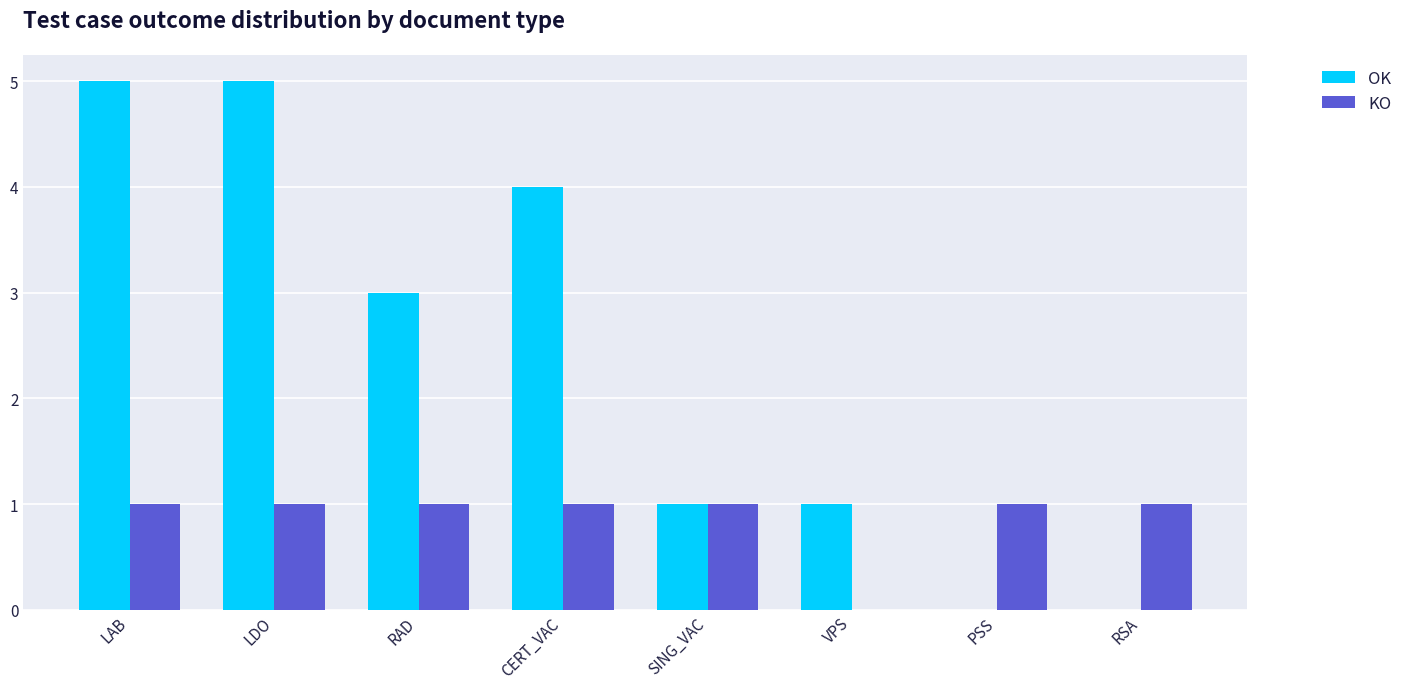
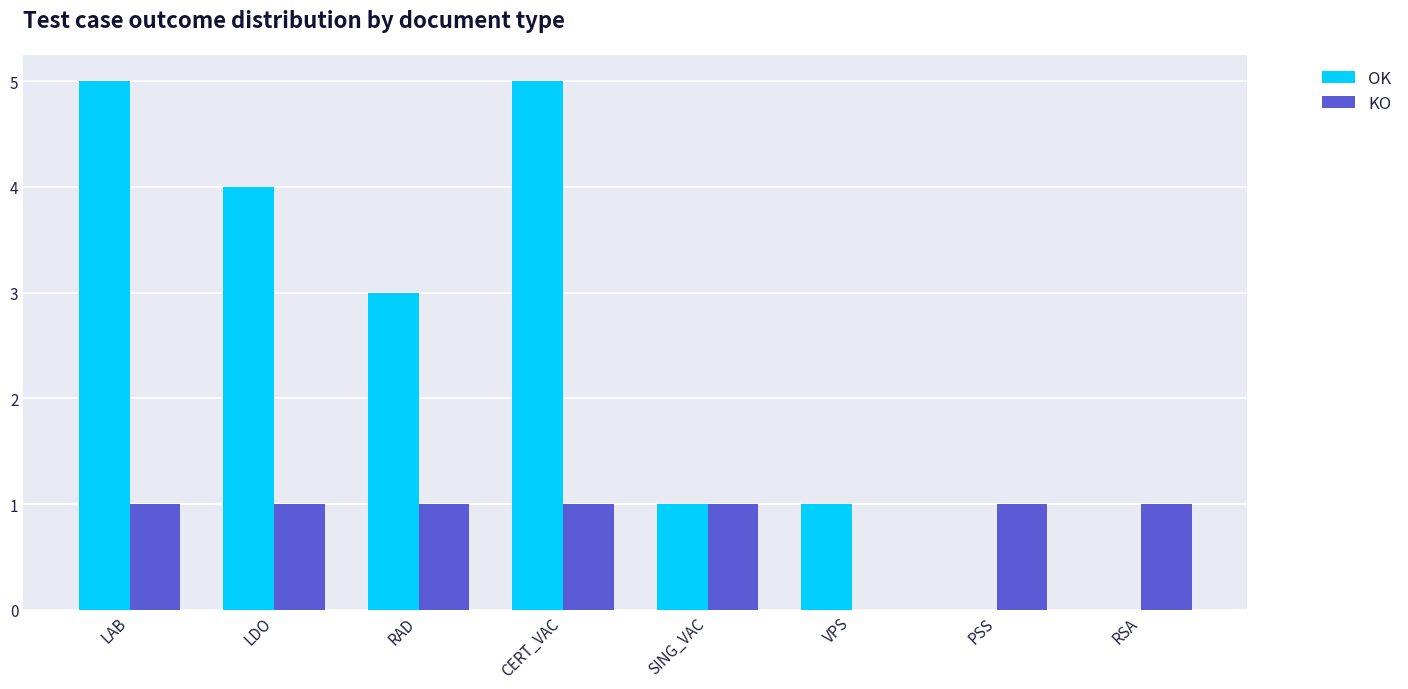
OK, LDO: 5 -> 4
OK, CERT_VAC: 4 -> 5
